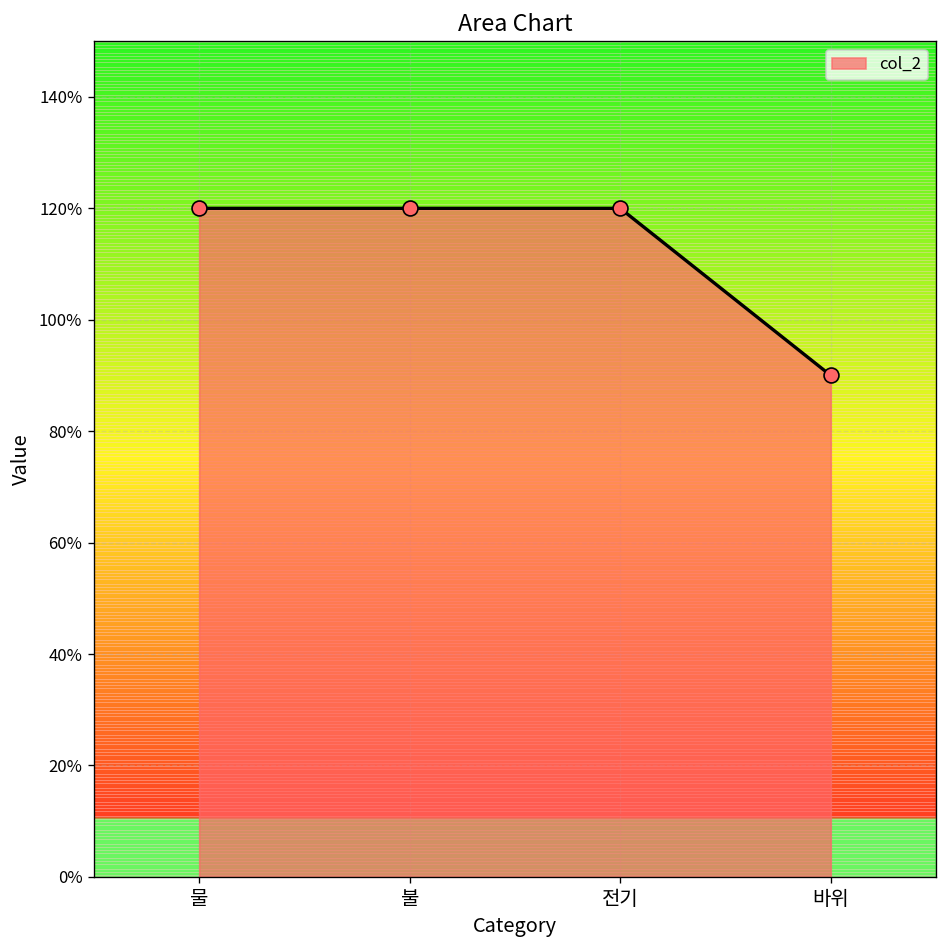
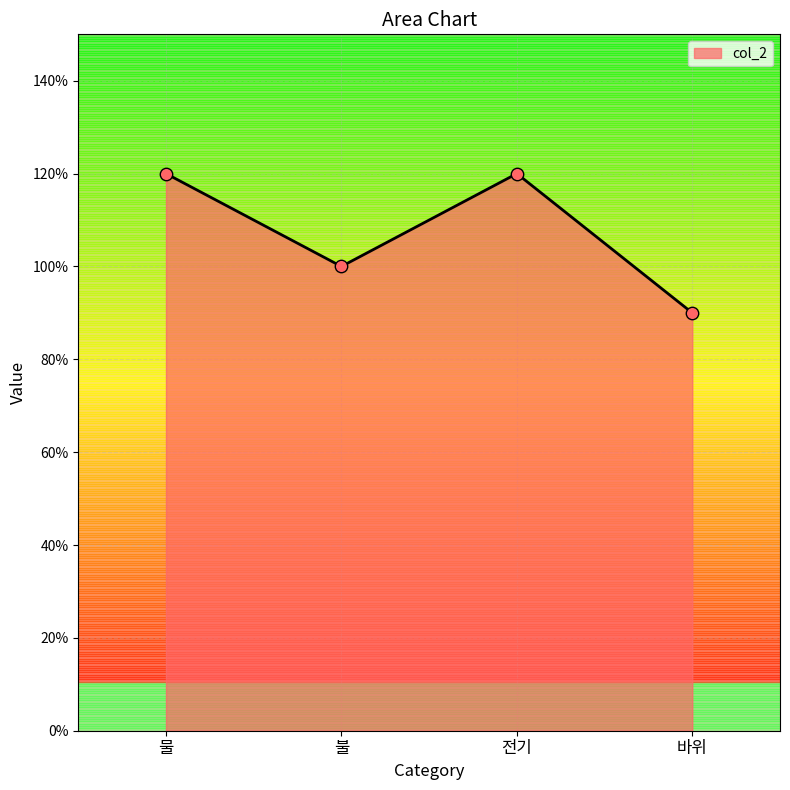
불: 120% -> 100%
